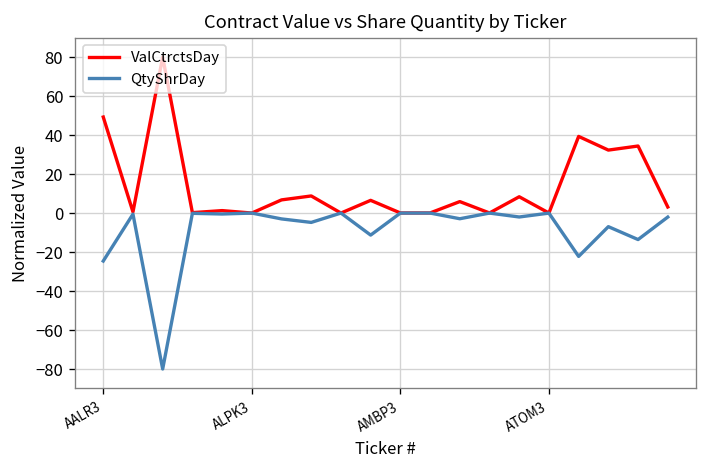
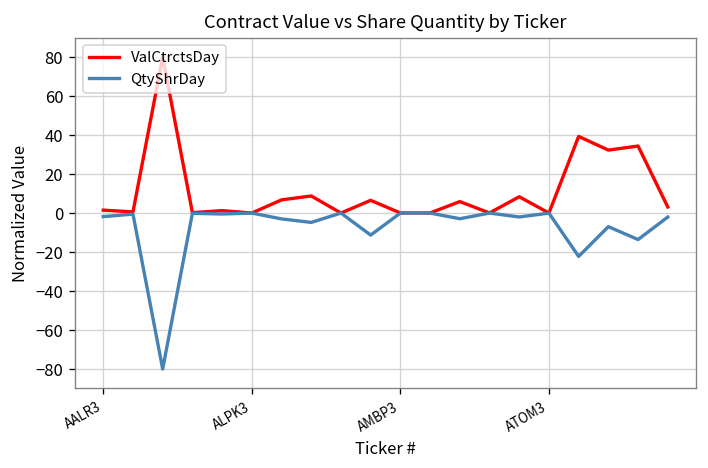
ValCtrctsDay, AALR3: 49 -> 1
QtyShrDay, AALR3: -25 -> -2
